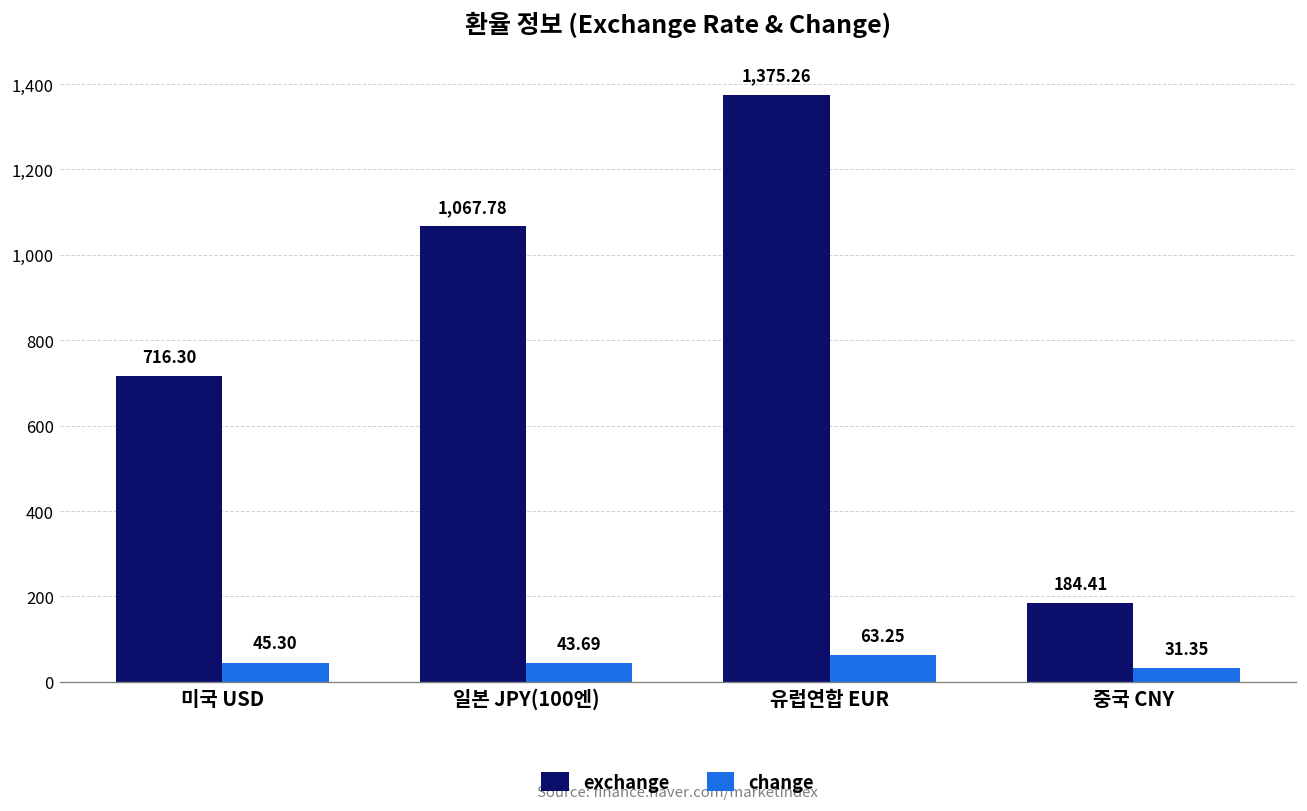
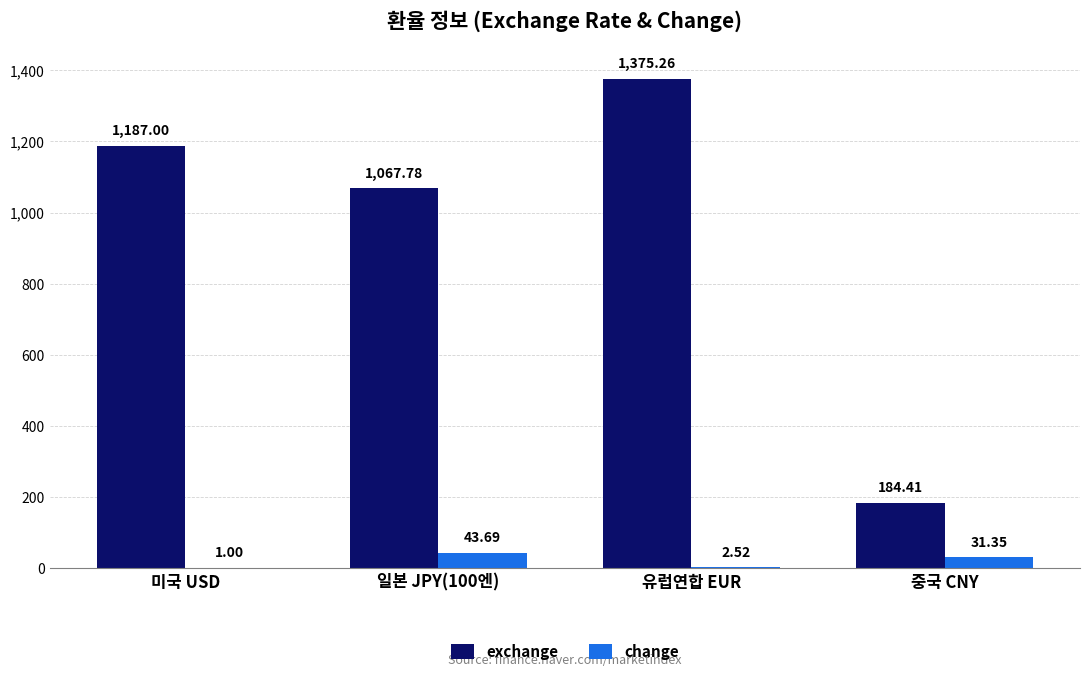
exchange, 미국 USD: 716.30 -> 1,187.00
change, 미국 USD: 45.30 -> 1.00
change, 유럽연합 EUR: 63.25 -> 2.52
